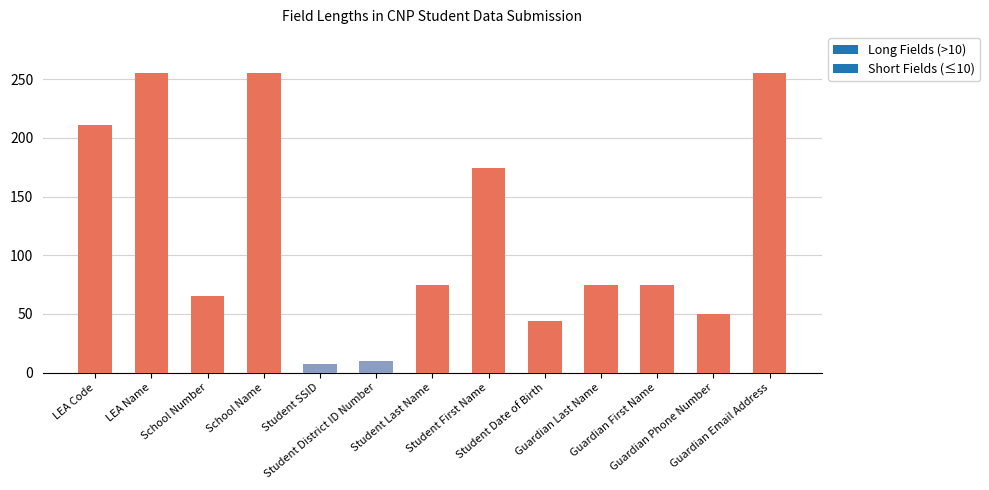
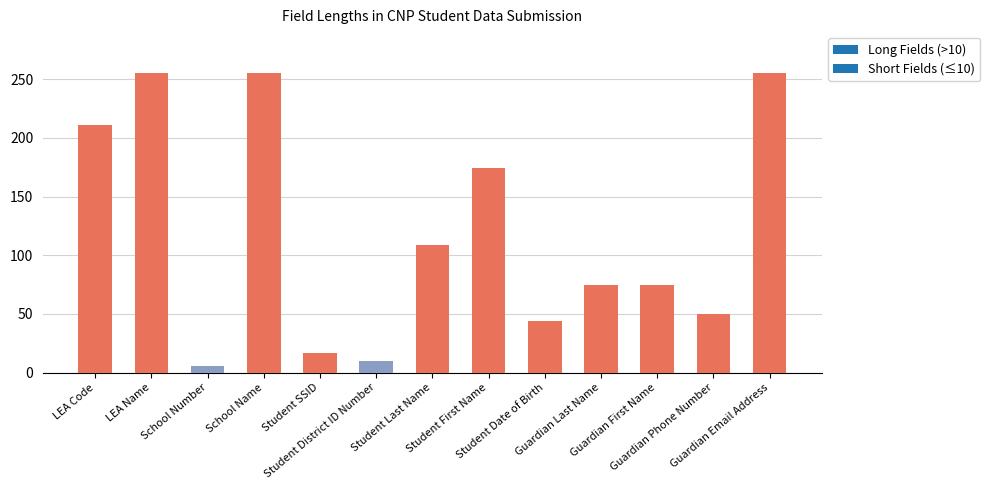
School Number: 65 -> 6
Student SSID: 7 -> 17
Student Last Name: 75 -> 109
